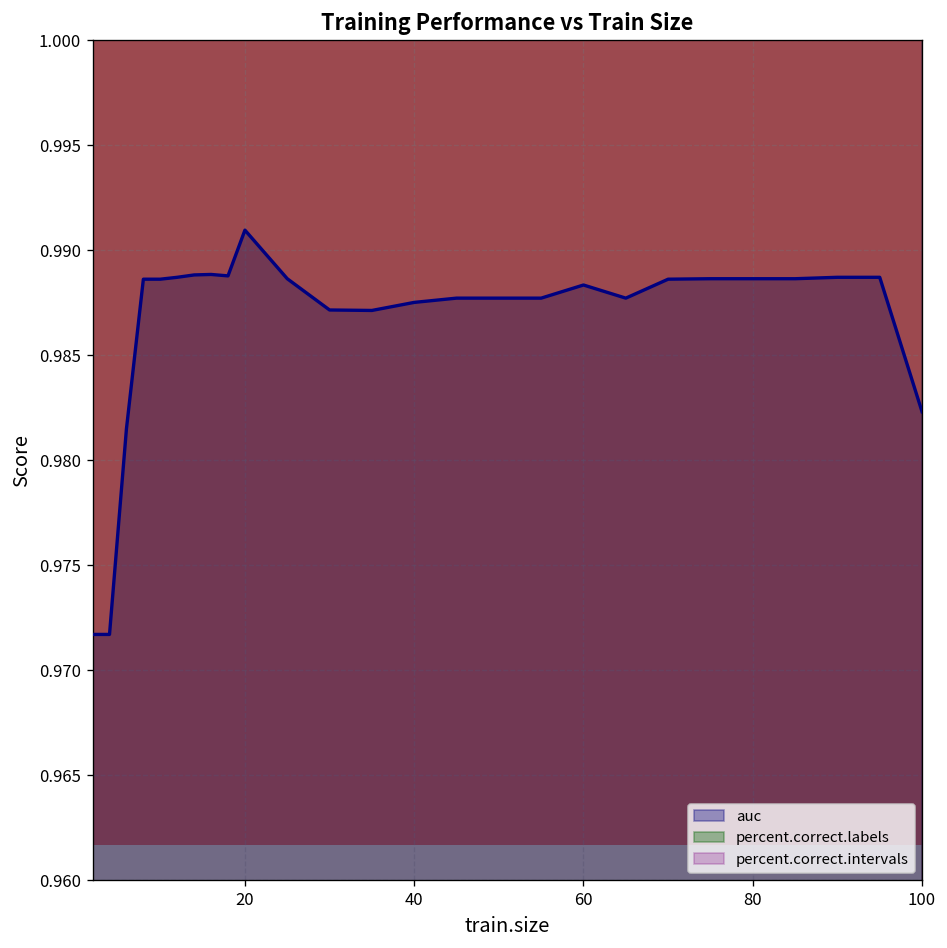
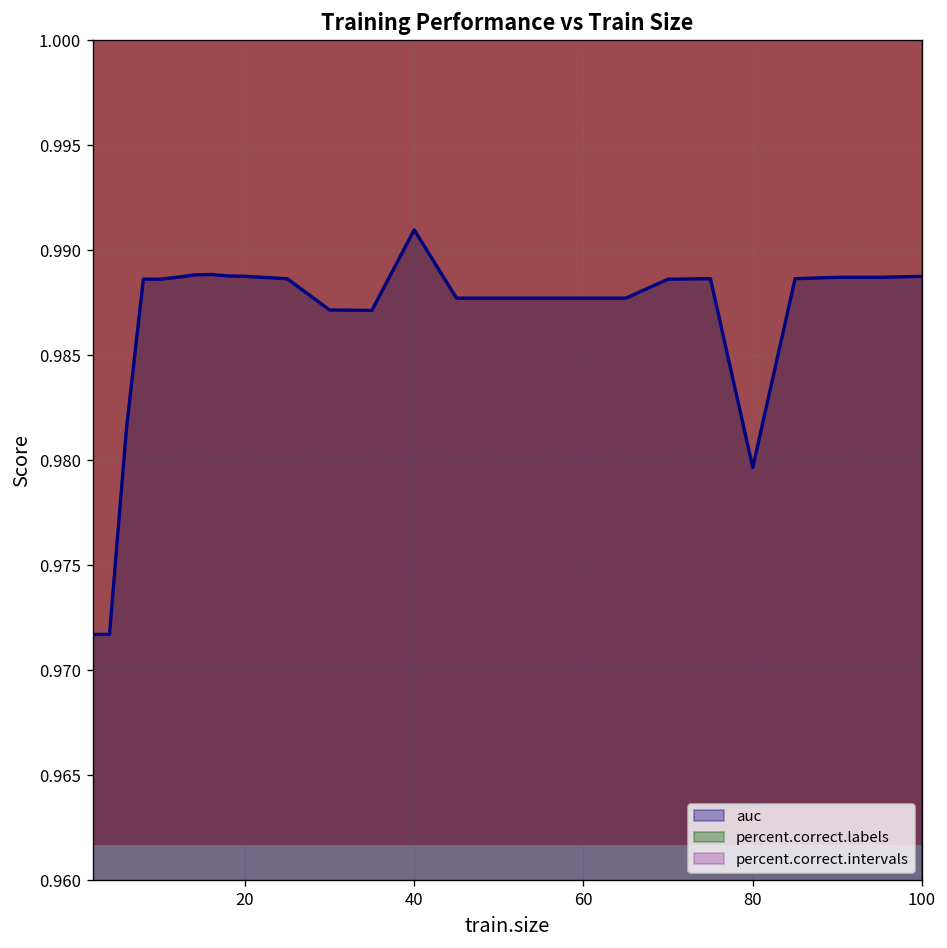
auc, 20: 0.9910 -> 0.9888
auc, 40: 0.9875 -> 0.9910
auc, 60: 0.9883 -> 0.9877
auc, 80: 0.9886 -> 0.9797
auc, 100: 0.9823 -> 0.9888
